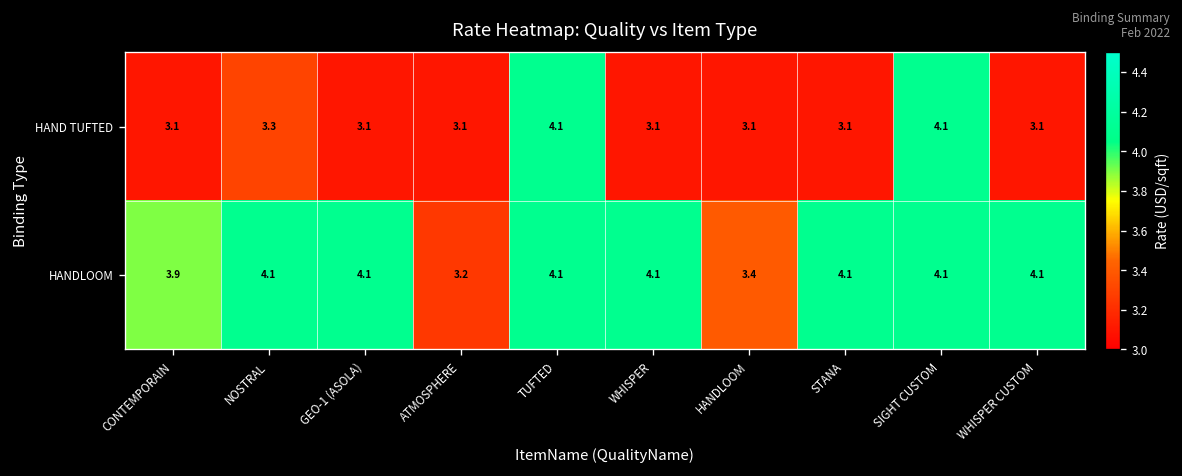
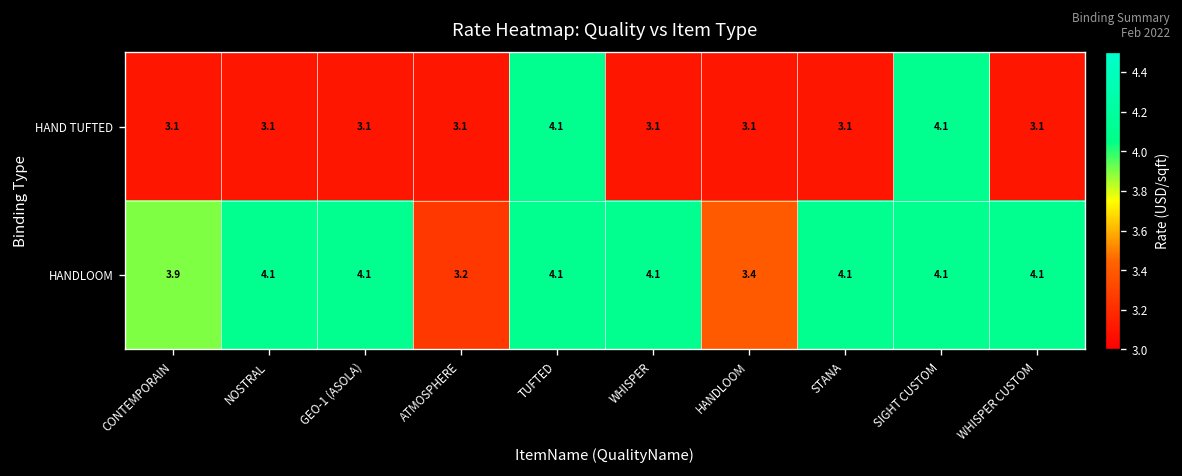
HAND TUFTED, NOSTRAL: 3.3 -> 3.1
